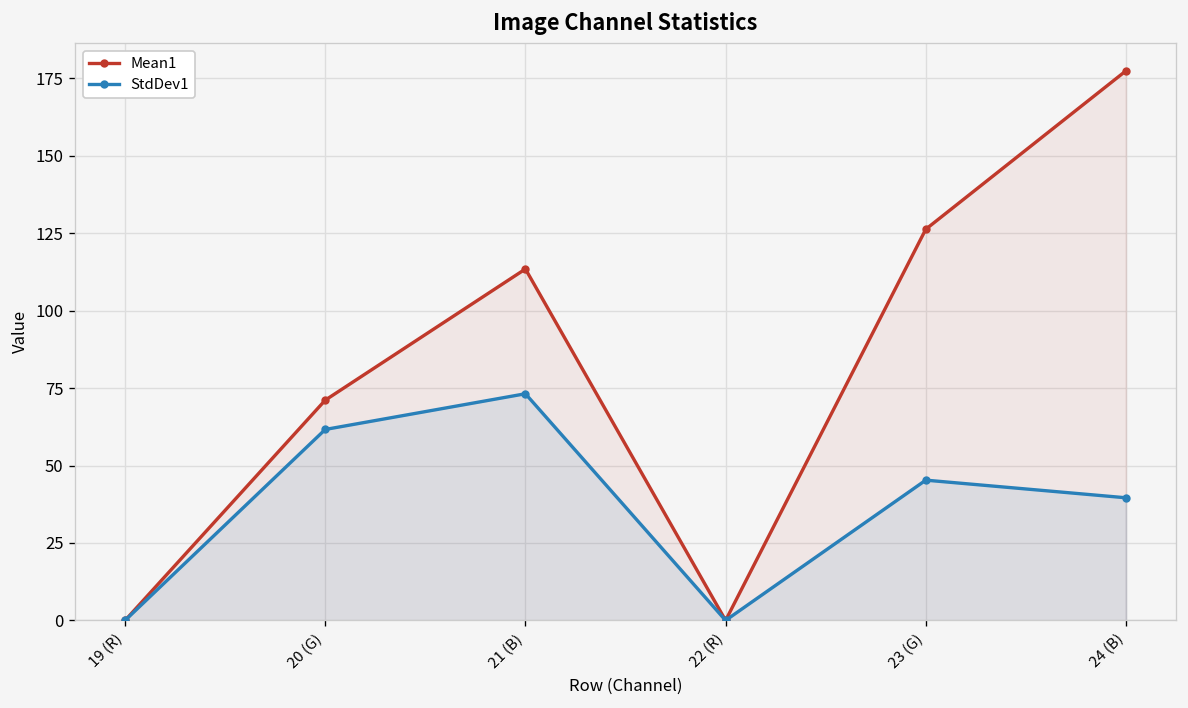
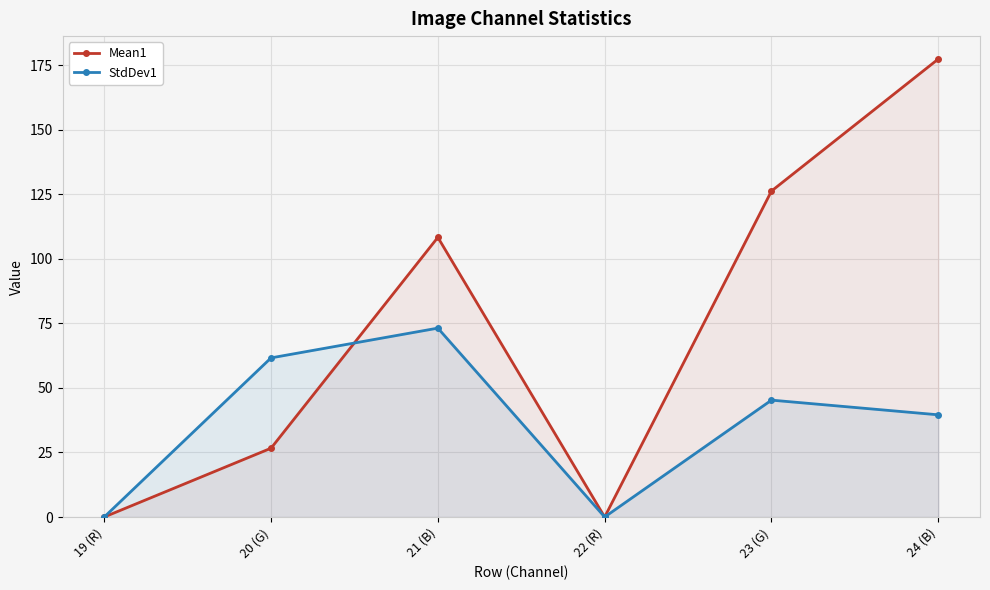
Mean1, 20 (G): 71 -> 27
Mean1, 21 (B): 113 -> 108
